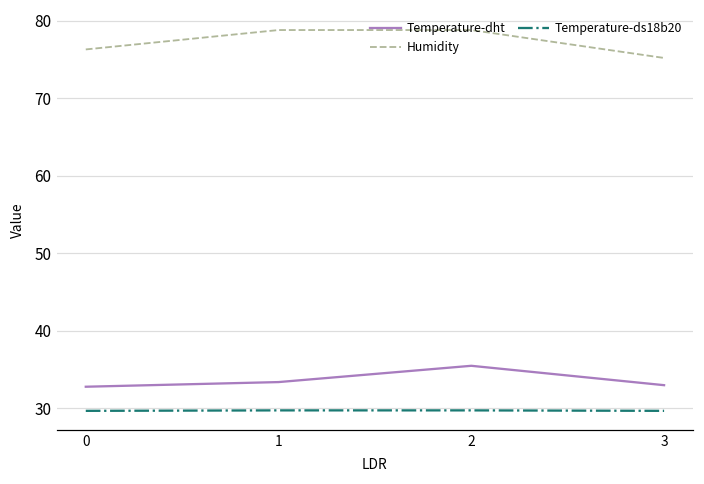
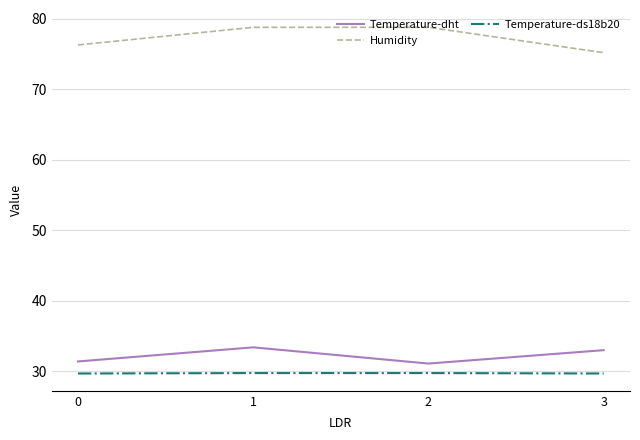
Temperature-dht, 0: 33 -> 31
Temperature-dht, 2: 36 -> 31
